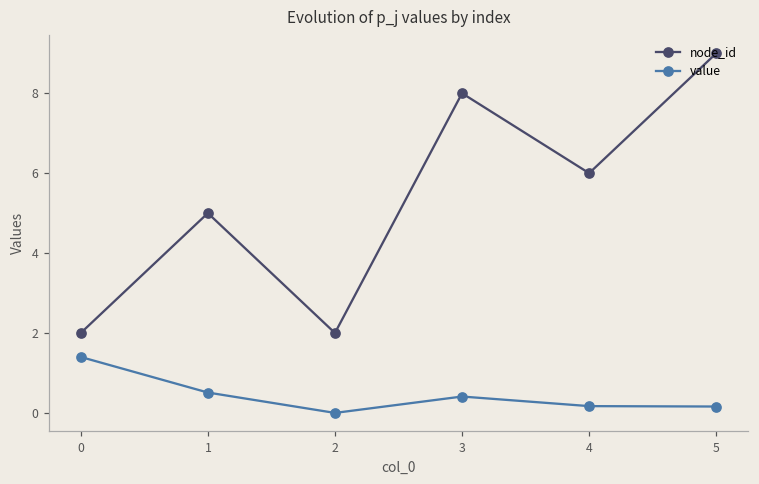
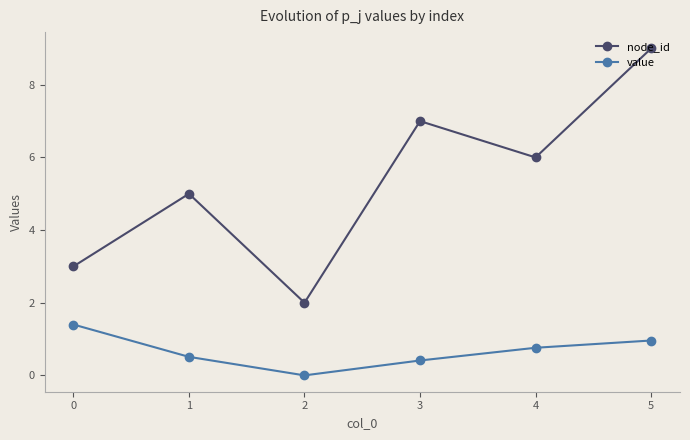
node_id, 0: 2 -> 3
node_id, 3: 8 -> 7
value, 4: 0.2 -> 0.8
value, 5: 0.2 -> 1.0
